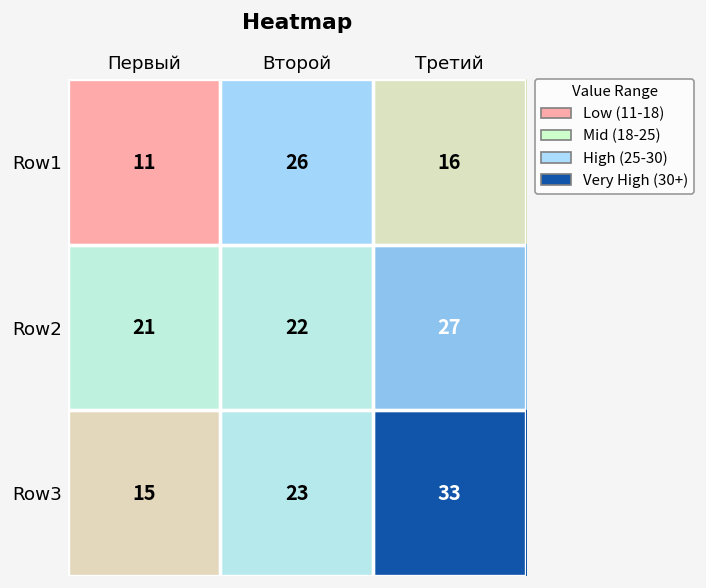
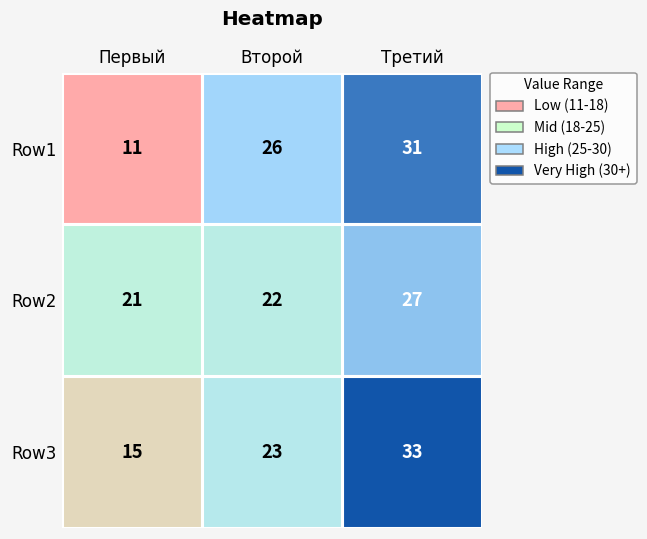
Row1, Третий: 16 -> 31
